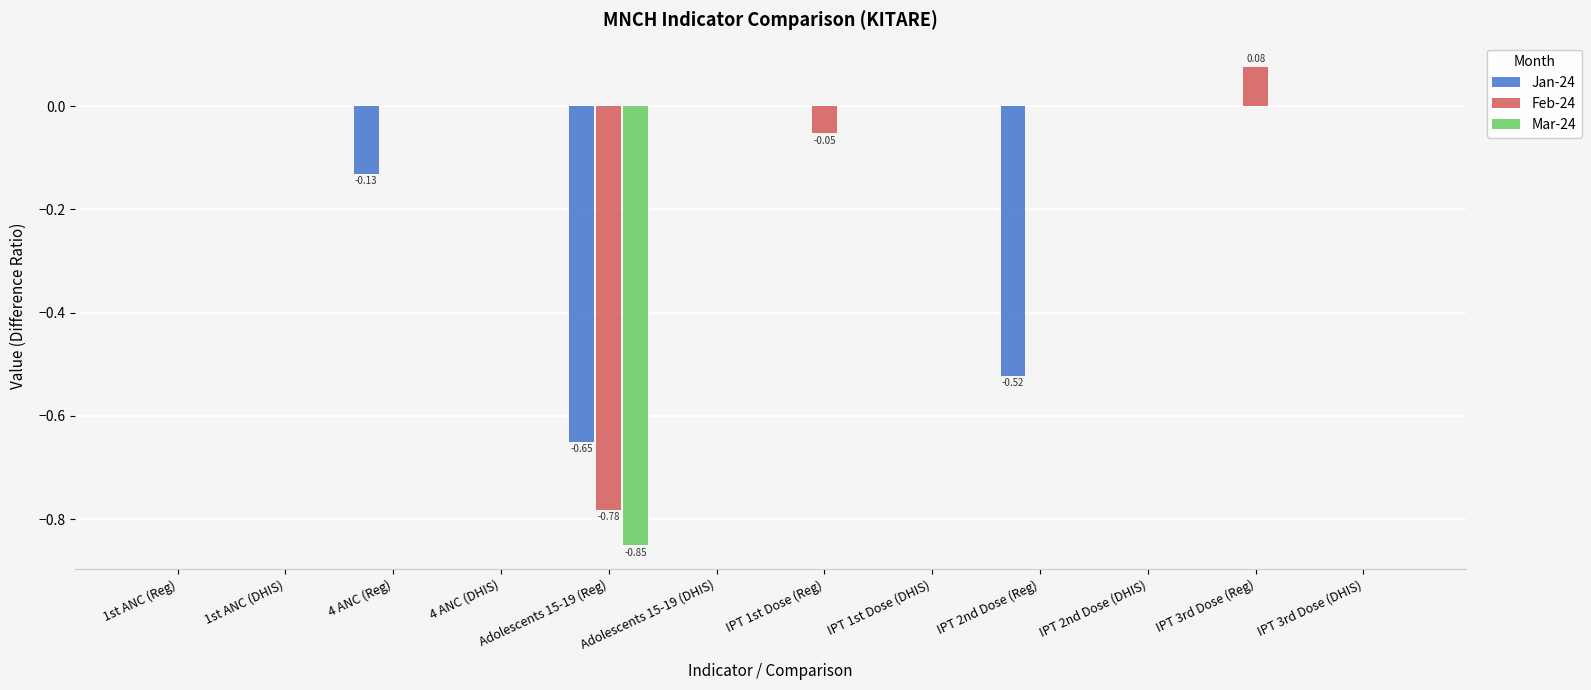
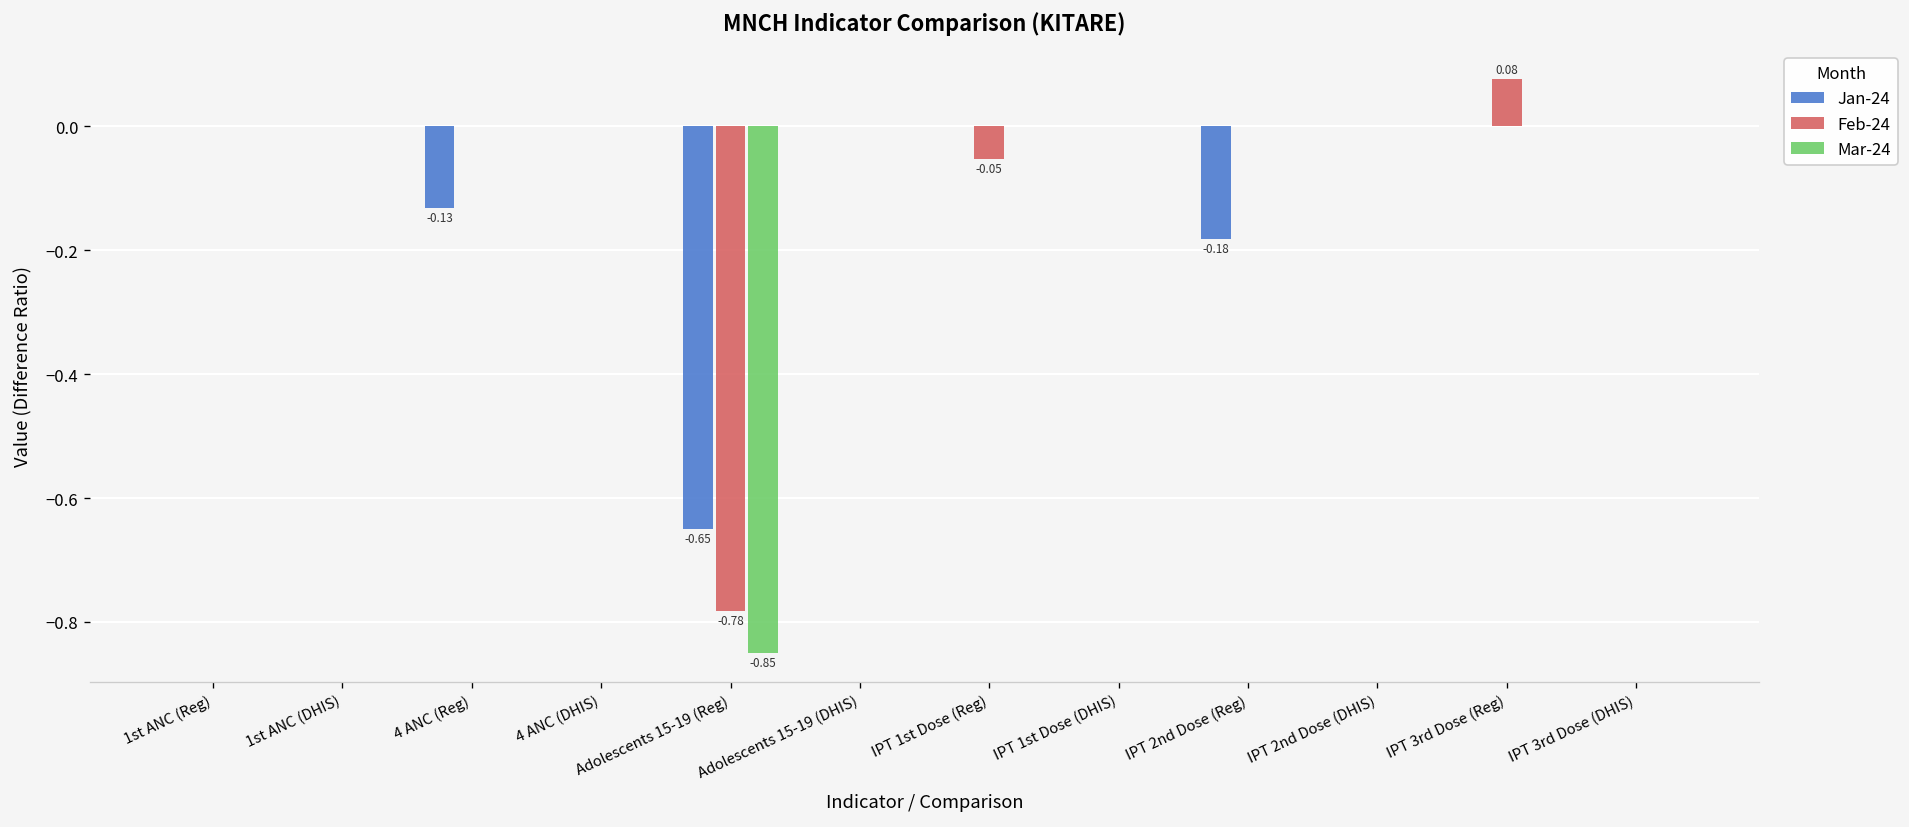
Jan-24, IPT 2nd Dose (Reg): -0.52 -> -0.18
